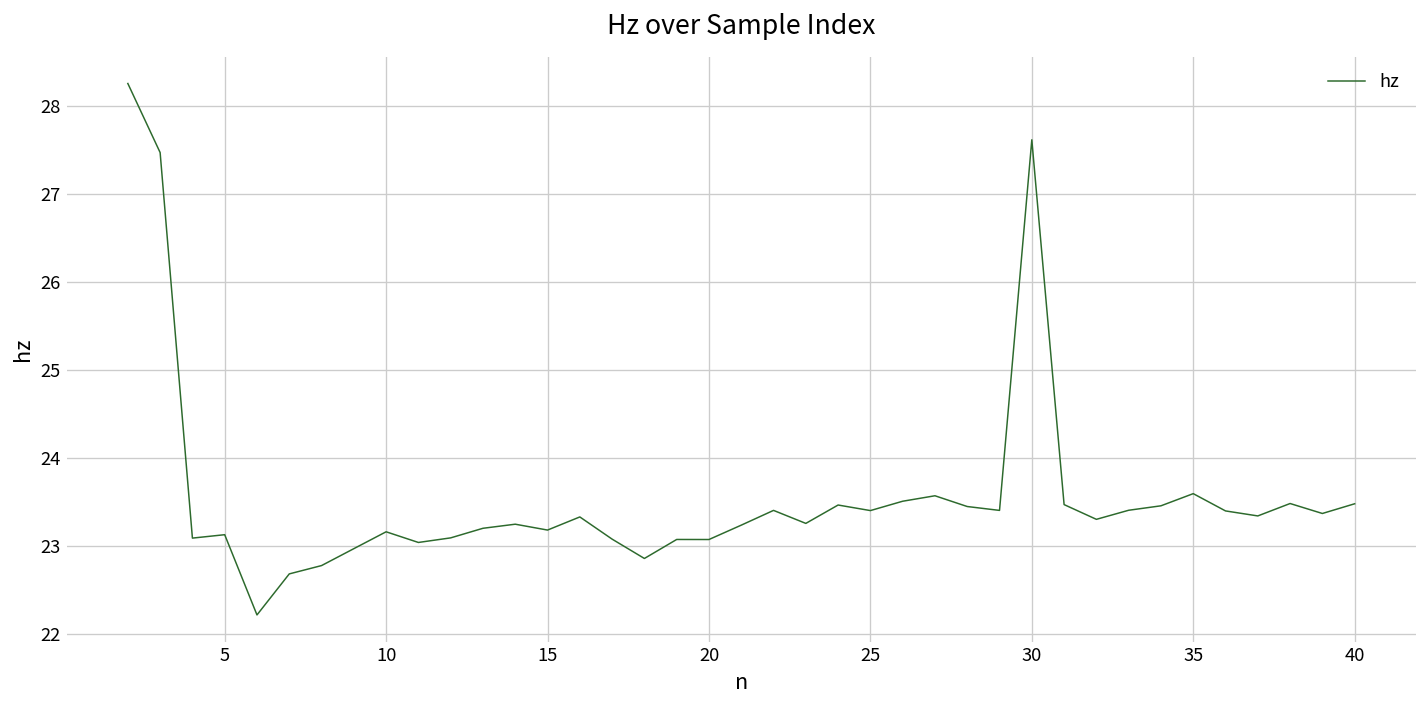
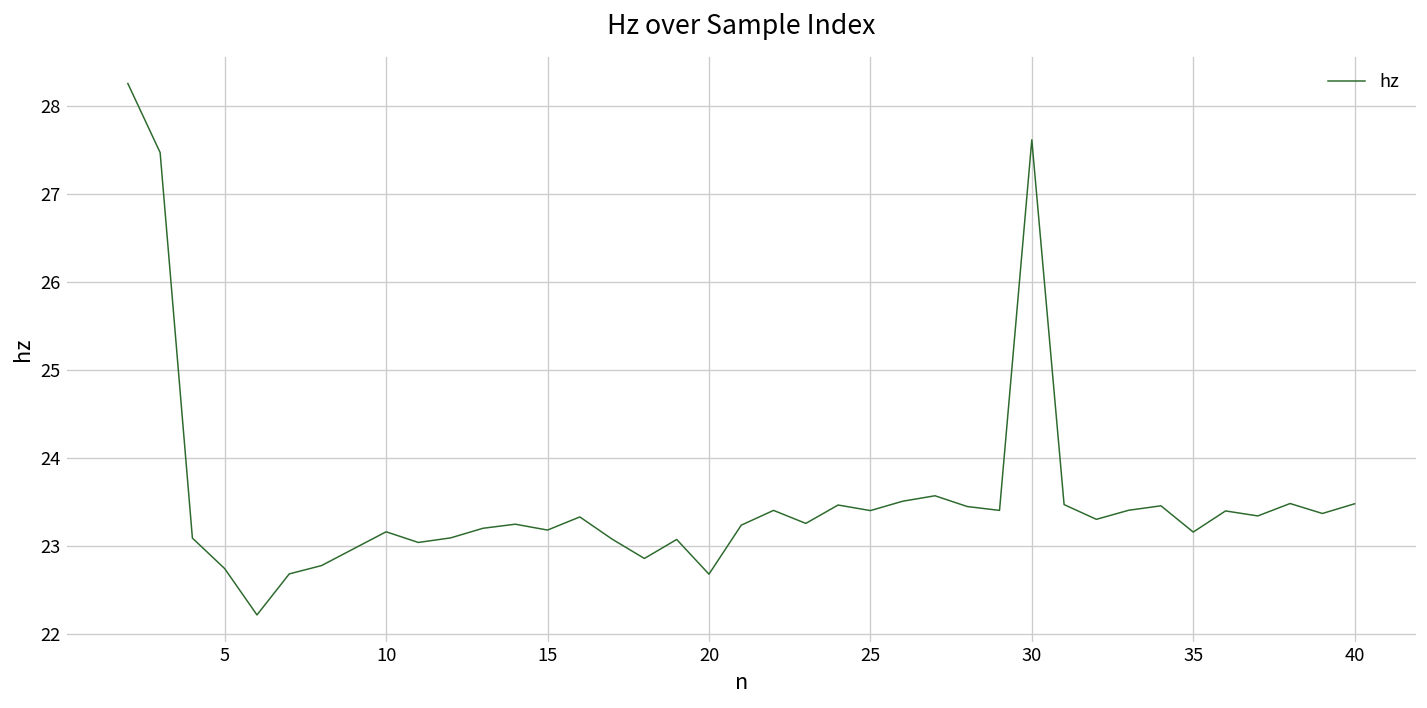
5: 23.1 -> 22.7
20: 23.1 -> 22.7
35: 23.6 -> 23.2
